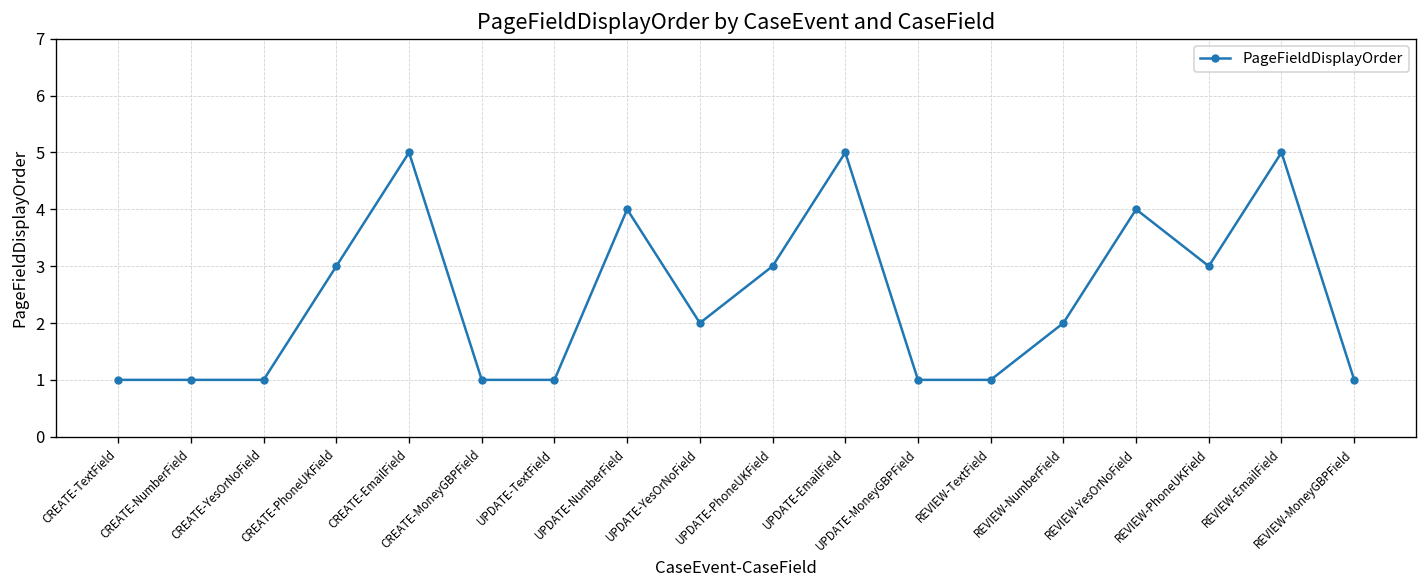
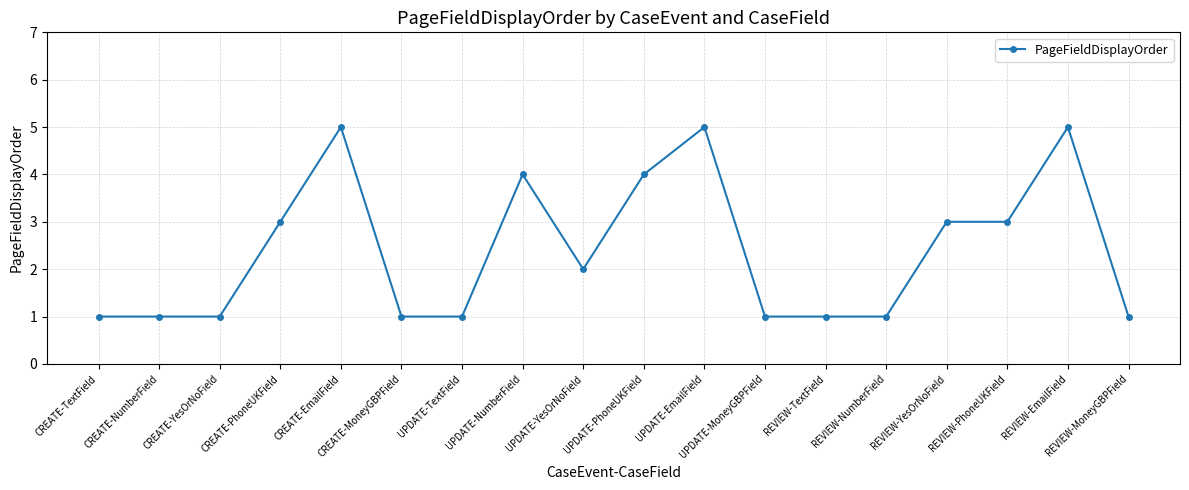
UPDATE-PhoneUKField: 3 -> 4
REVIEW-NumberField: 2 -> 1
REVIEW-YesOrNoField: 4 -> 3
